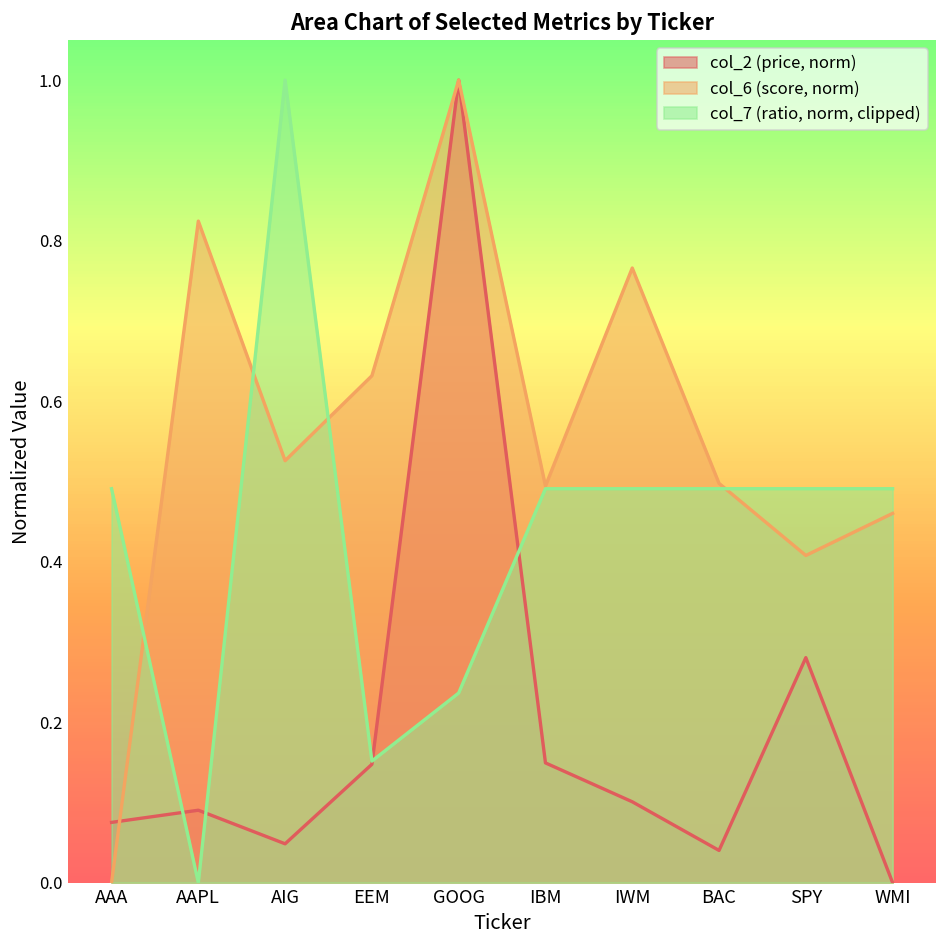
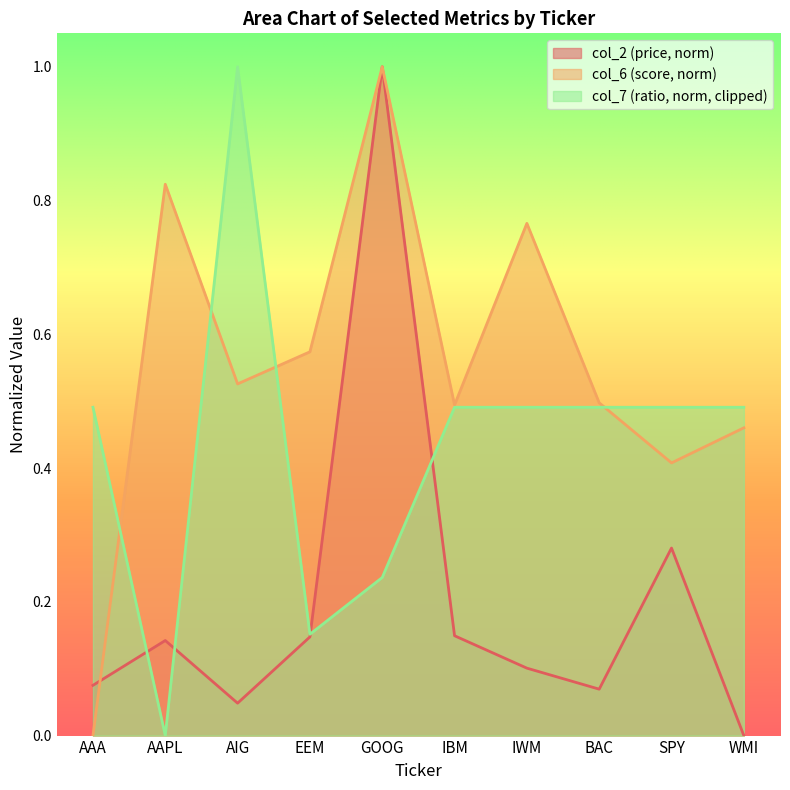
col_2 (price, norm), AAPL: 0.09 -> 0.14
col_6 (score, norm), EEM: 0.63 -> 0.57
col_2 (price, norm), BAC: 0.04 -> 0.07
